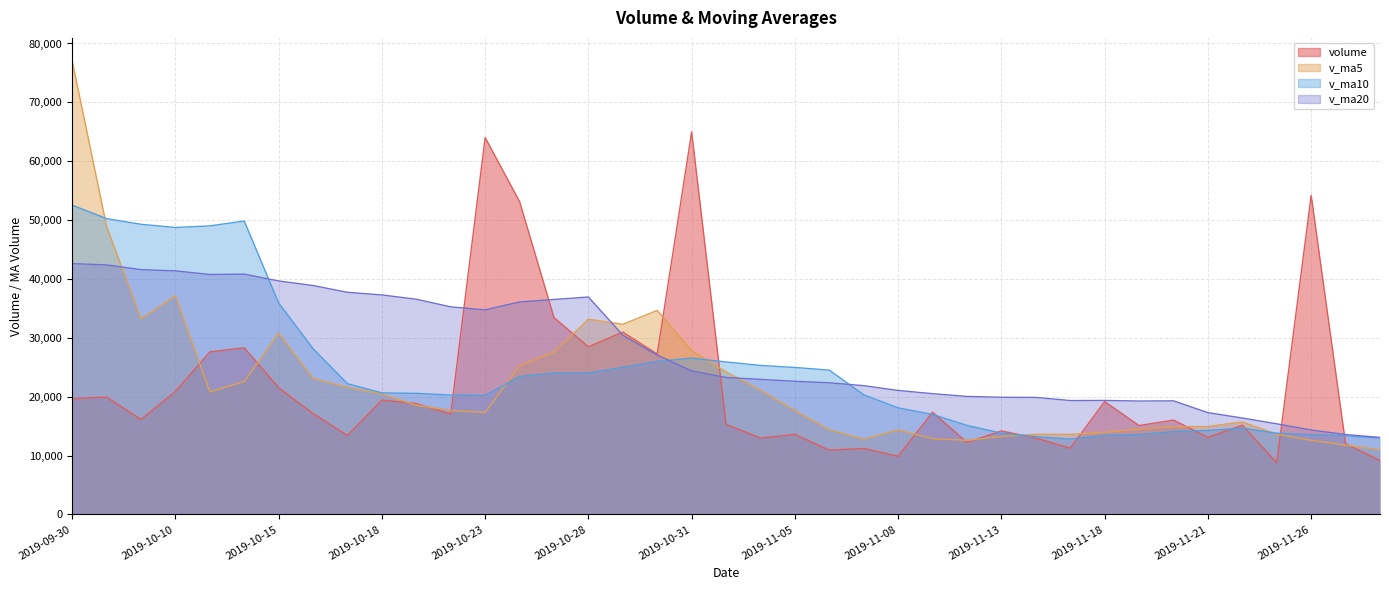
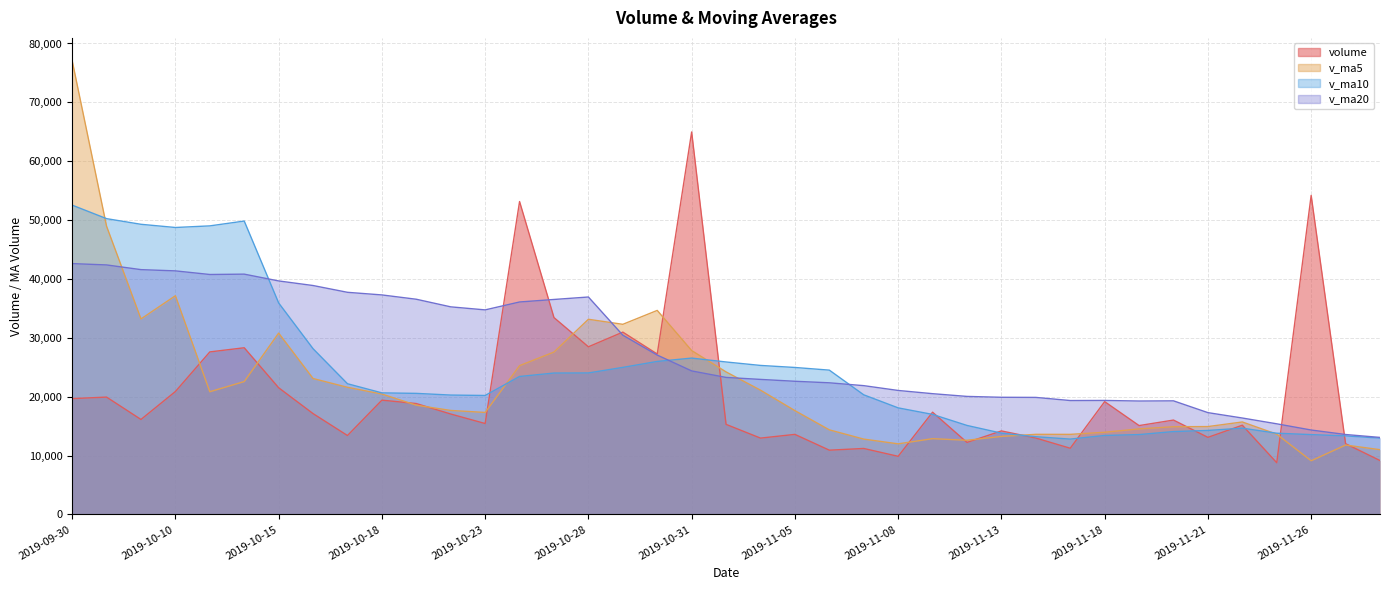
volume, 2019-10-23: 64,000 -> 15,000
v_ma5, 2019-11-08: 14,000 -> 12,000
v_ma5, 2019-11-26: 13,000 -> 9,000
